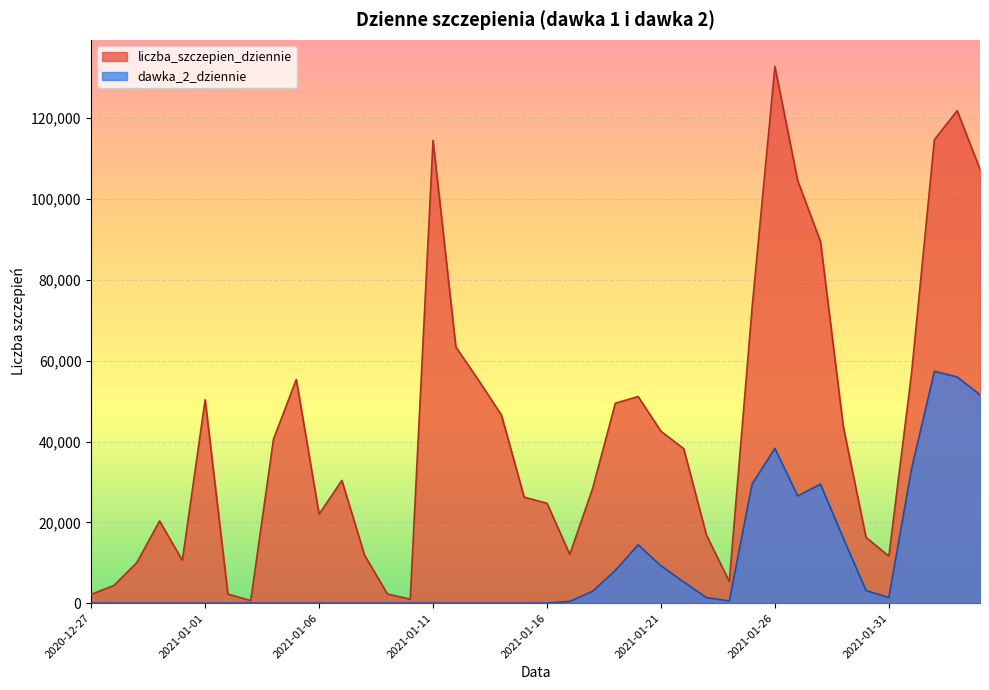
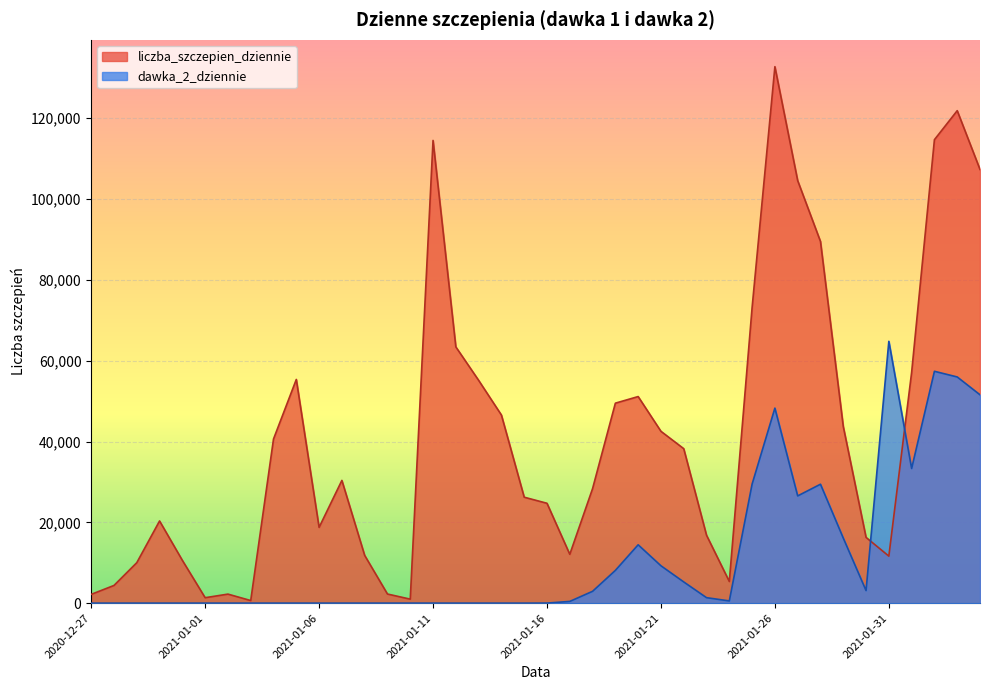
liczba_szczepien_dziennie, 2021-01-01: 50,000 -> 1,000
liczba_szczepien_dziennie, 2021-01-06: 22,000 -> 19,000
dawka_2_dziennie, 2021-01-26: 38,000 -> 48,000
dawka_2_dziennie, 2021-01-31: 1,000 -> 65,000
